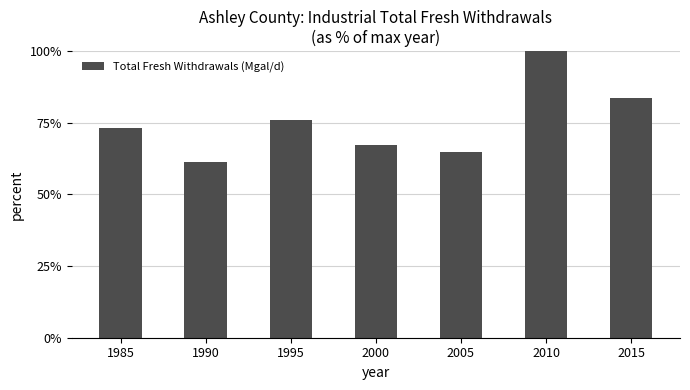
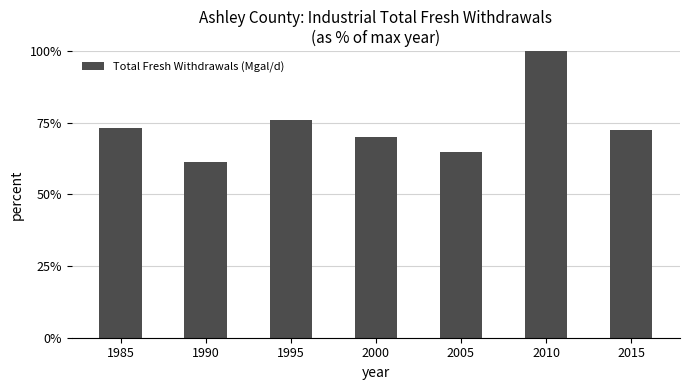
2000: 67% -> 70%
2015: 84% -> 72%
